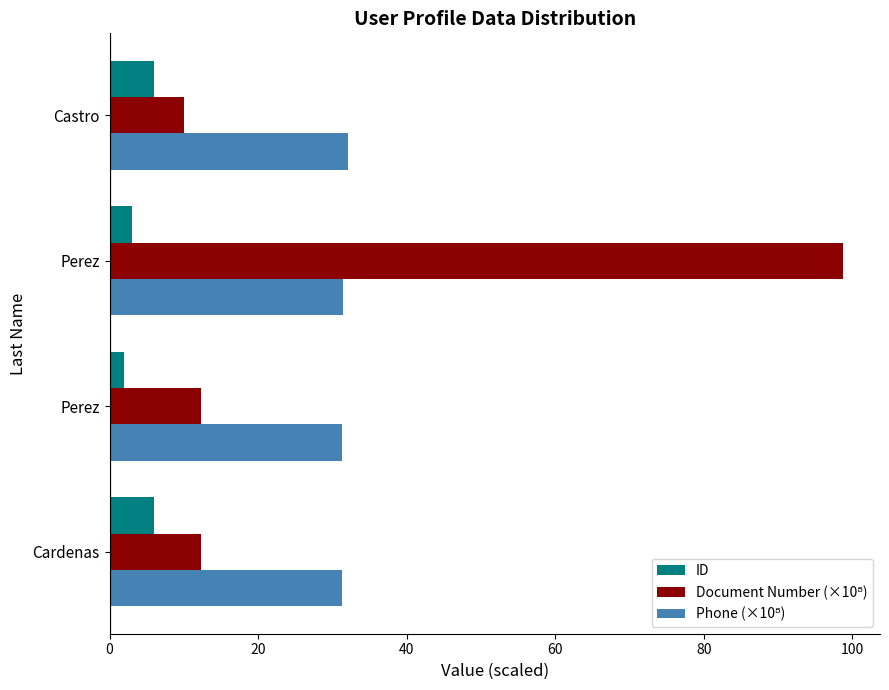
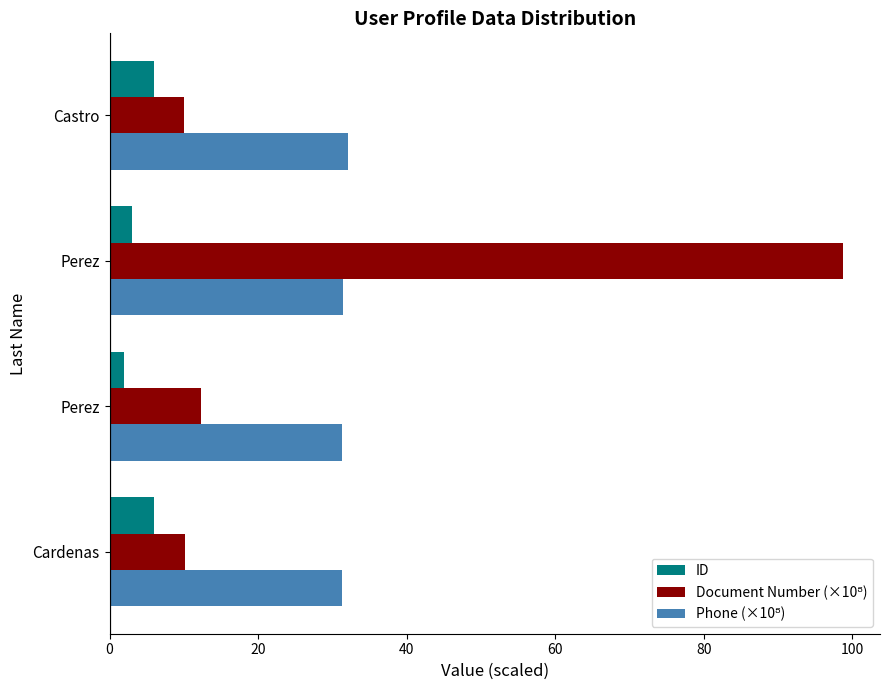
Document Number (×10⁸), Cardenas: 12 -> 10
